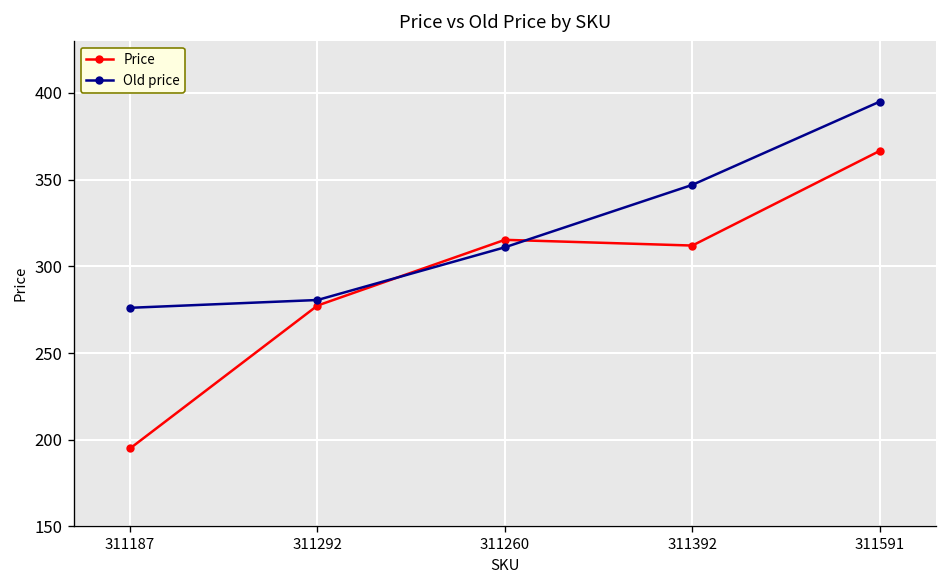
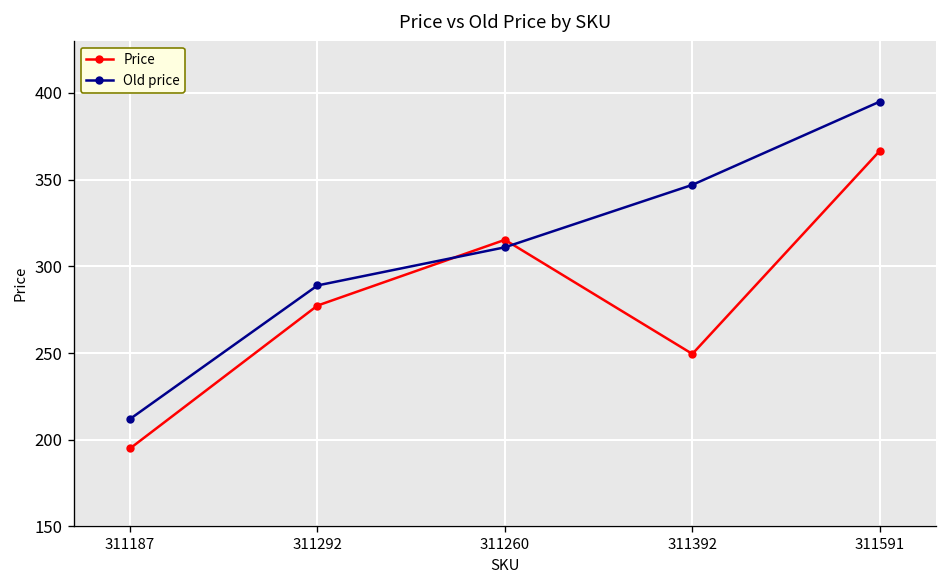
Old price, 311187: 276 -> 212
Old price, 311292: 281 -> 289
Price, 311392: 312 -> 250
